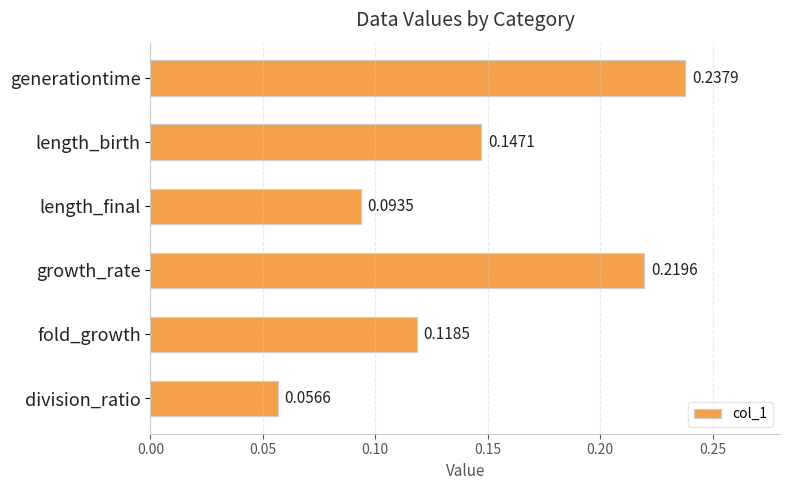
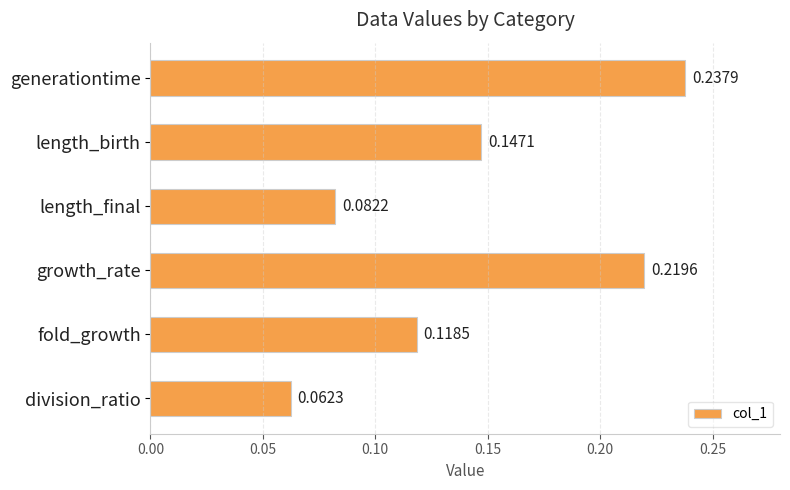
length_final: 0.0935 -> 0.0822
division_ratio: 0.0566 -> 0.0623
